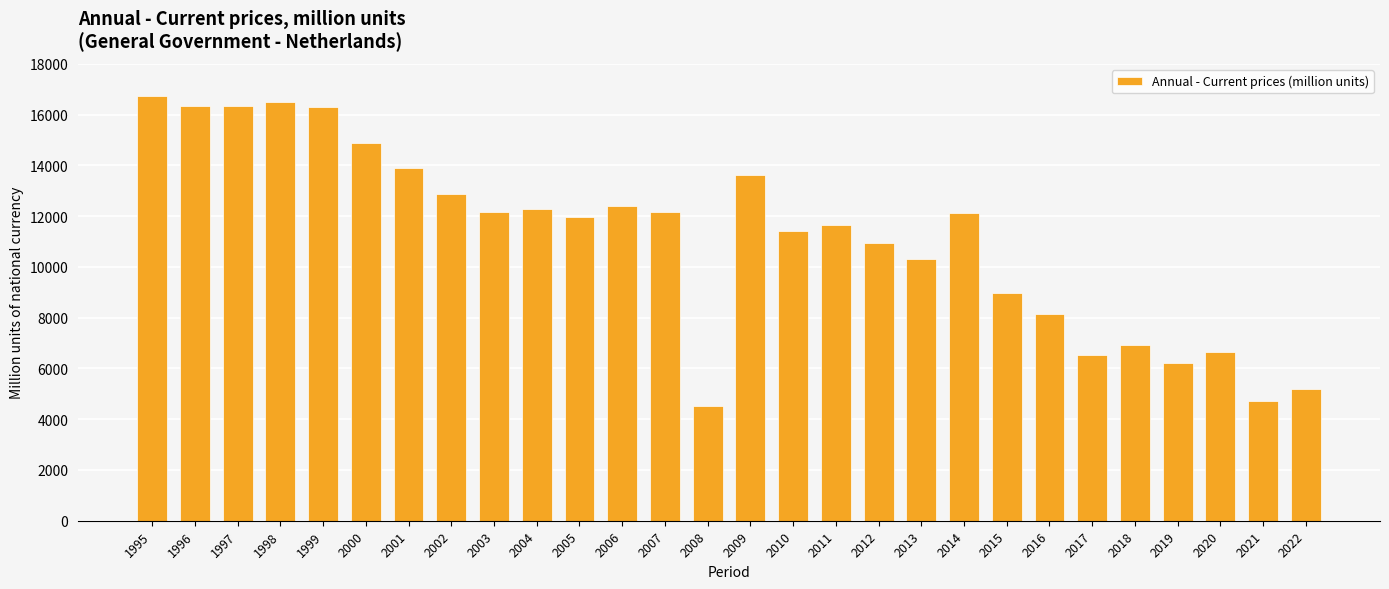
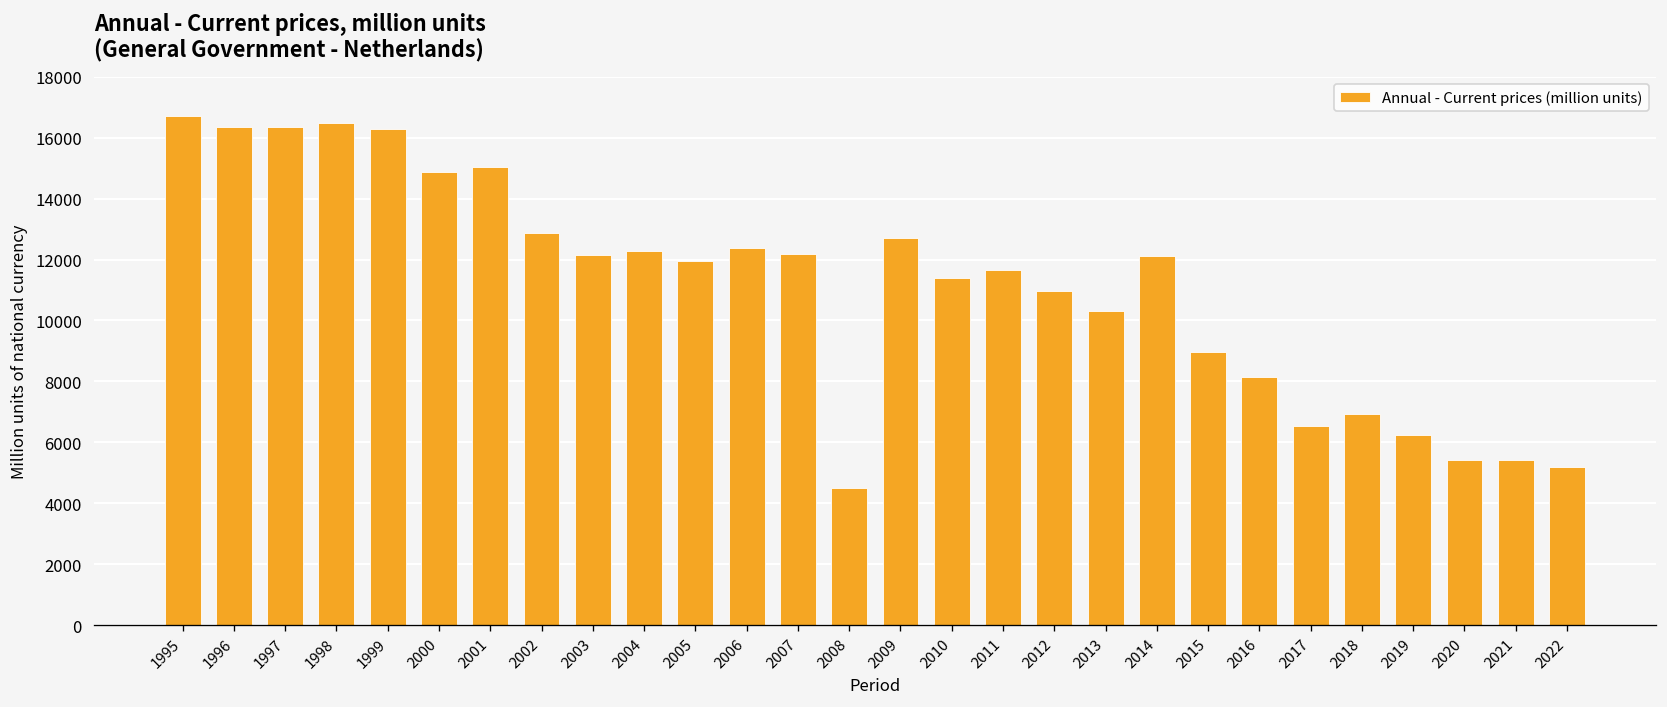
2001: 13900 -> 15000
2009: 13600 -> 12700
2020: 6600 -> 5400
2021: 4700 -> 5400
